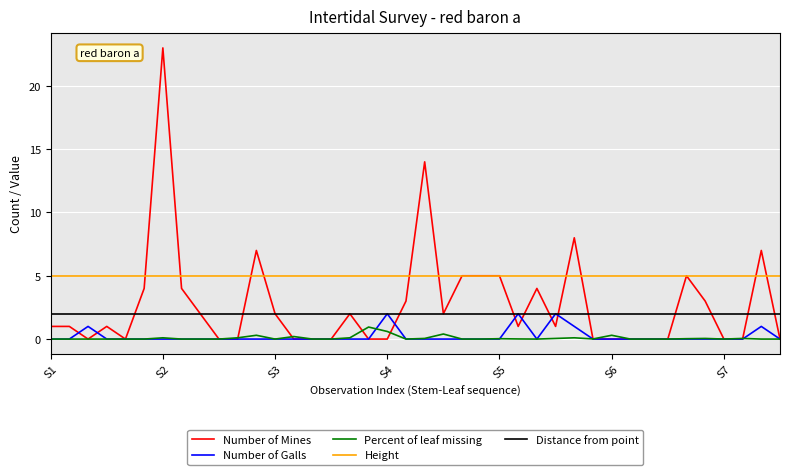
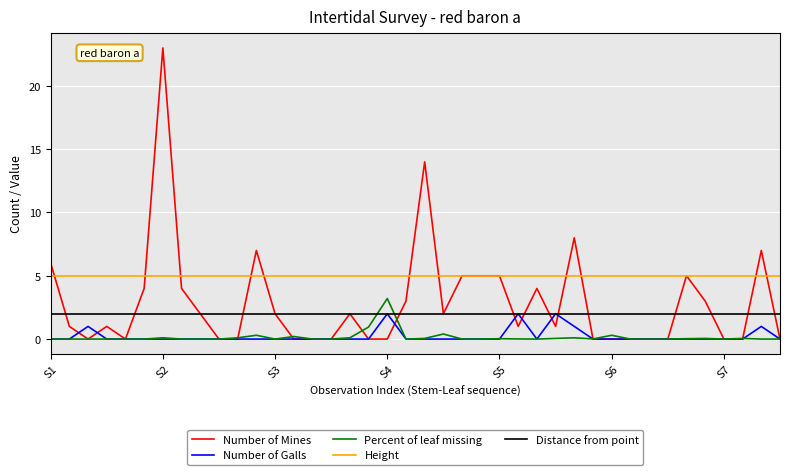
Number of Mines, S1: 1 -> 6
Percent of leaf missing, S4: 0.6 -> 3.2
